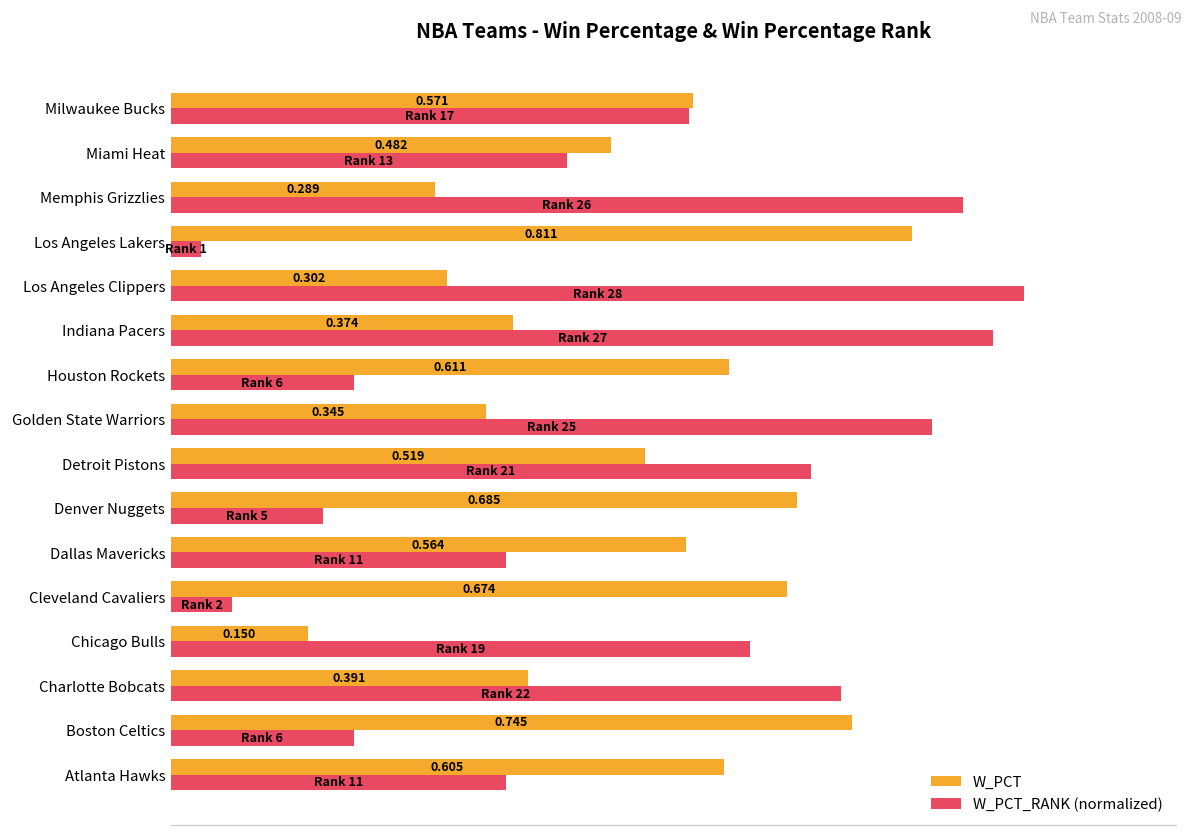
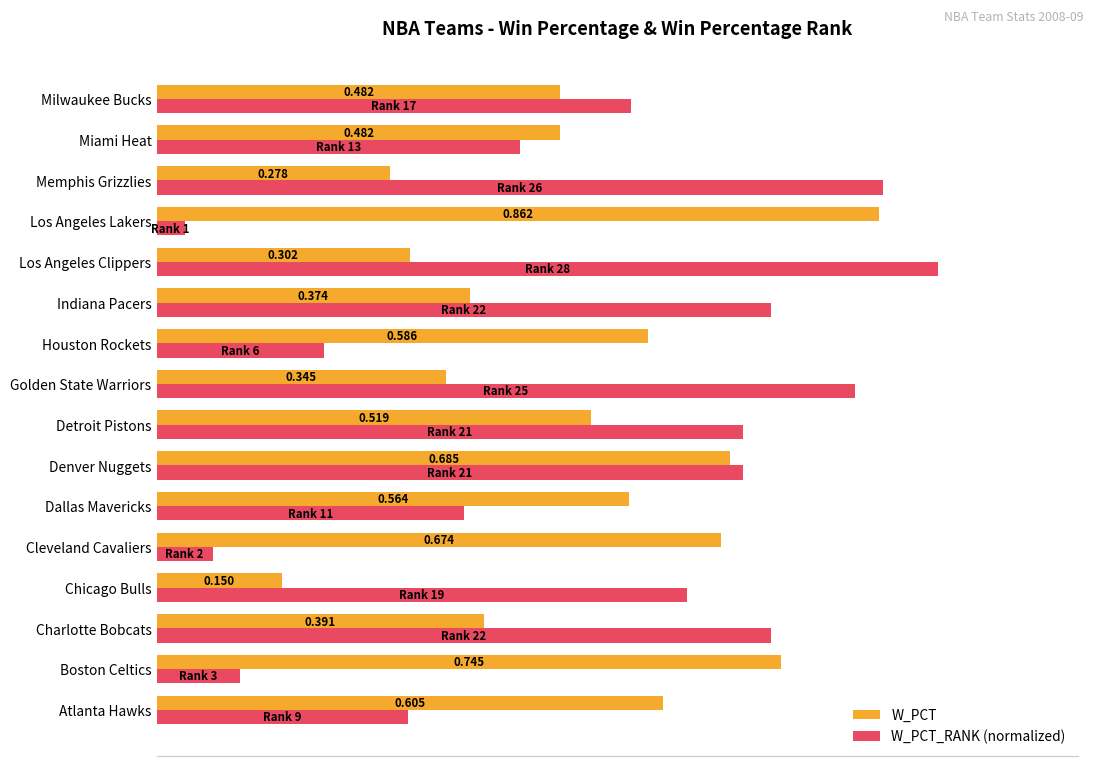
W_PCT, Milwaukee Bucks: 0.571 -> 0.482
W_PCT, Memphis Grizzlies: 0.289 -> 0.278
W_PCT, Los Angeles Lakers: 0.811 -> 0.862
W_PCT_RANK (normalized), Indiana Pacers: 27 -> 22
W_PCT, Houston Rockets: 0.611 -> 0.586
W_PCT_RANK (normalized), Denver Nuggets: 5 -> 21
W_PCT_RANK (normalized), Boston Celtics: 6 -> 3
W_PCT_RANK (normalized), Atlanta Hawks: 11 -> 9
